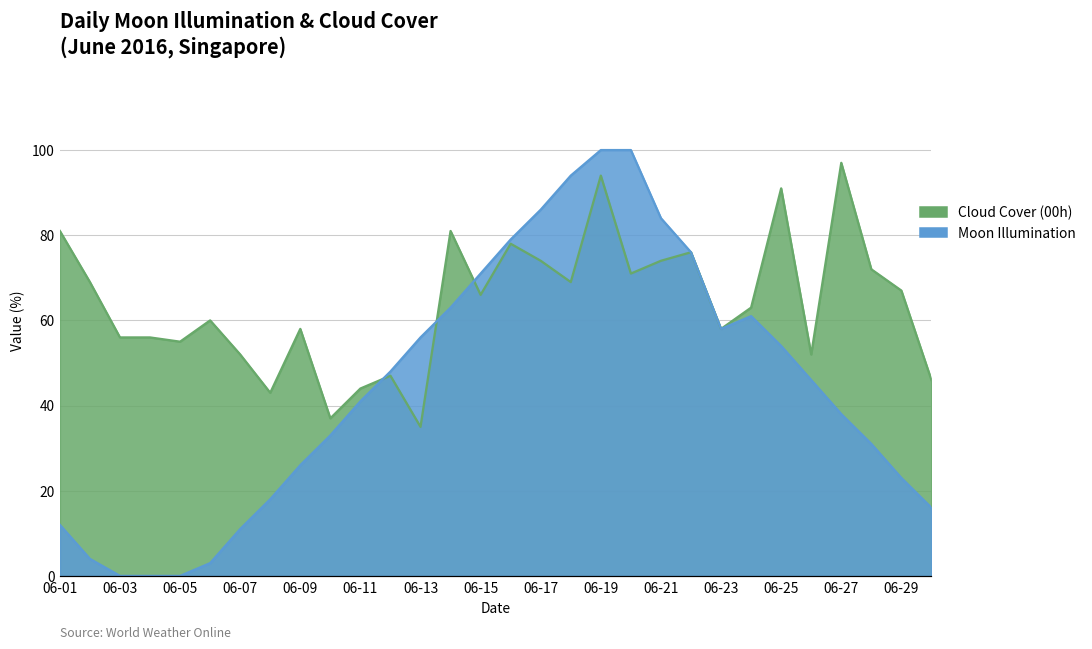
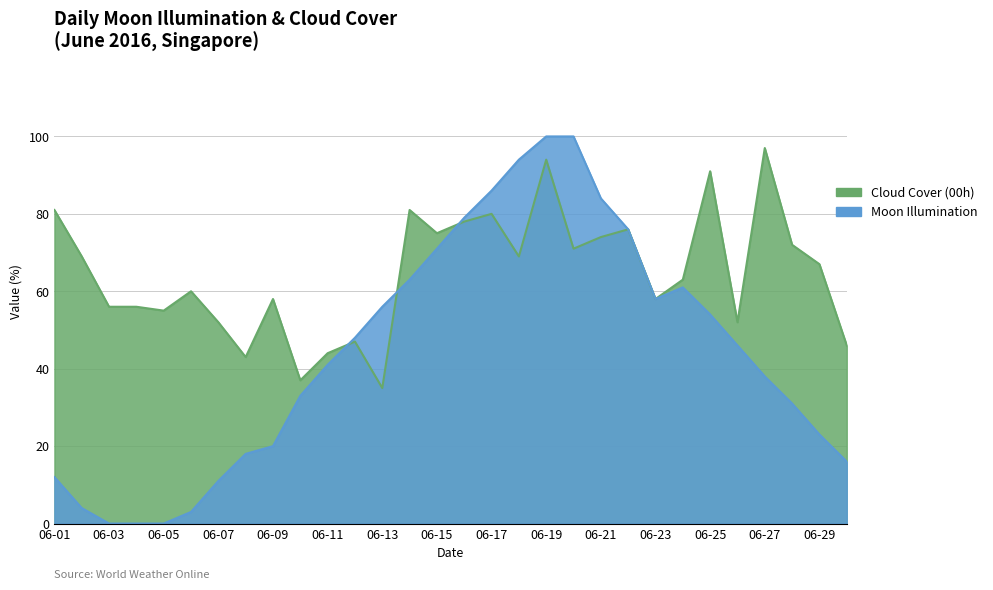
Moon Illumination, 06-09: 26 -> 20
Cloud Cover (00h), 06-15: 66 -> 75
Cloud Cover (00h), 06-17: 74 -> 80
